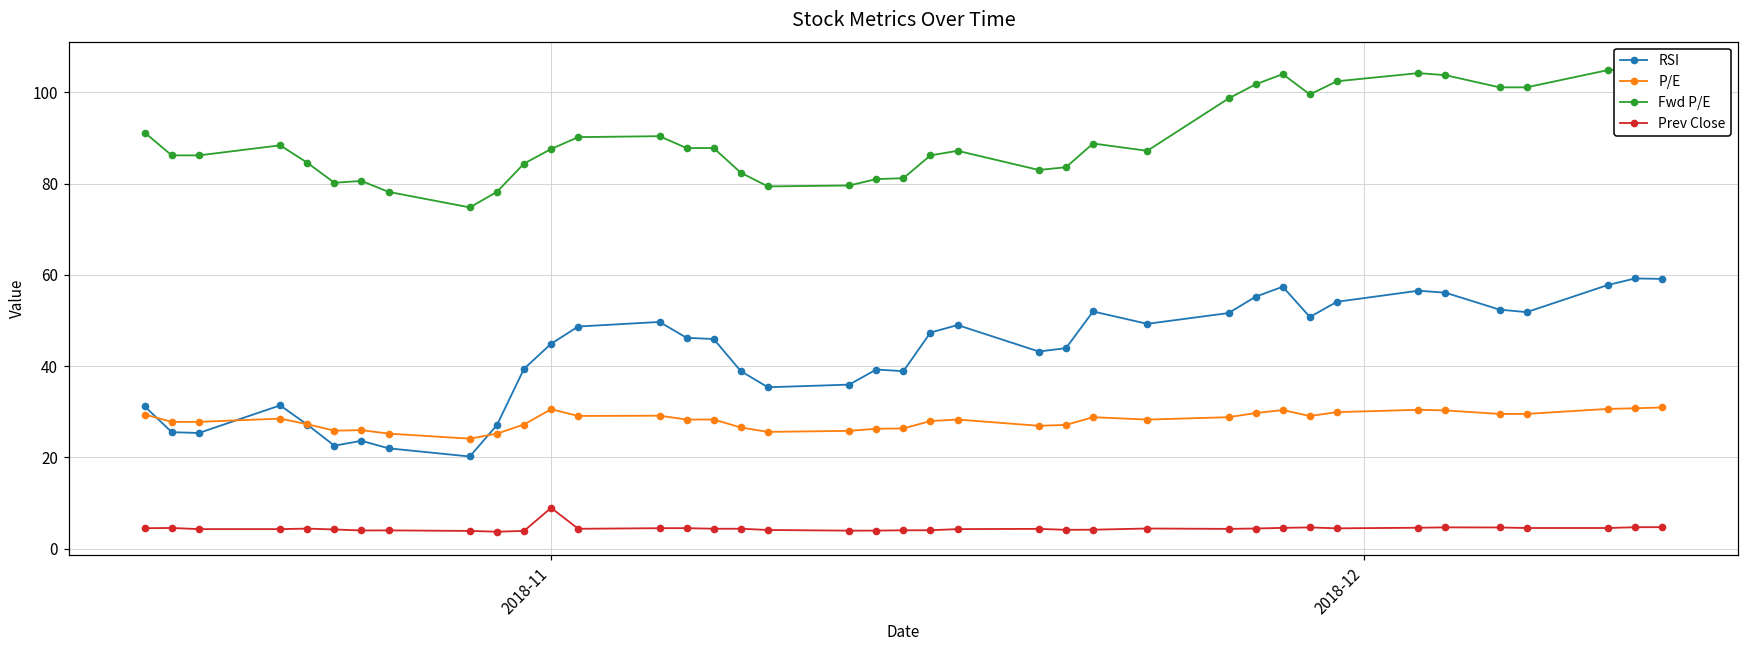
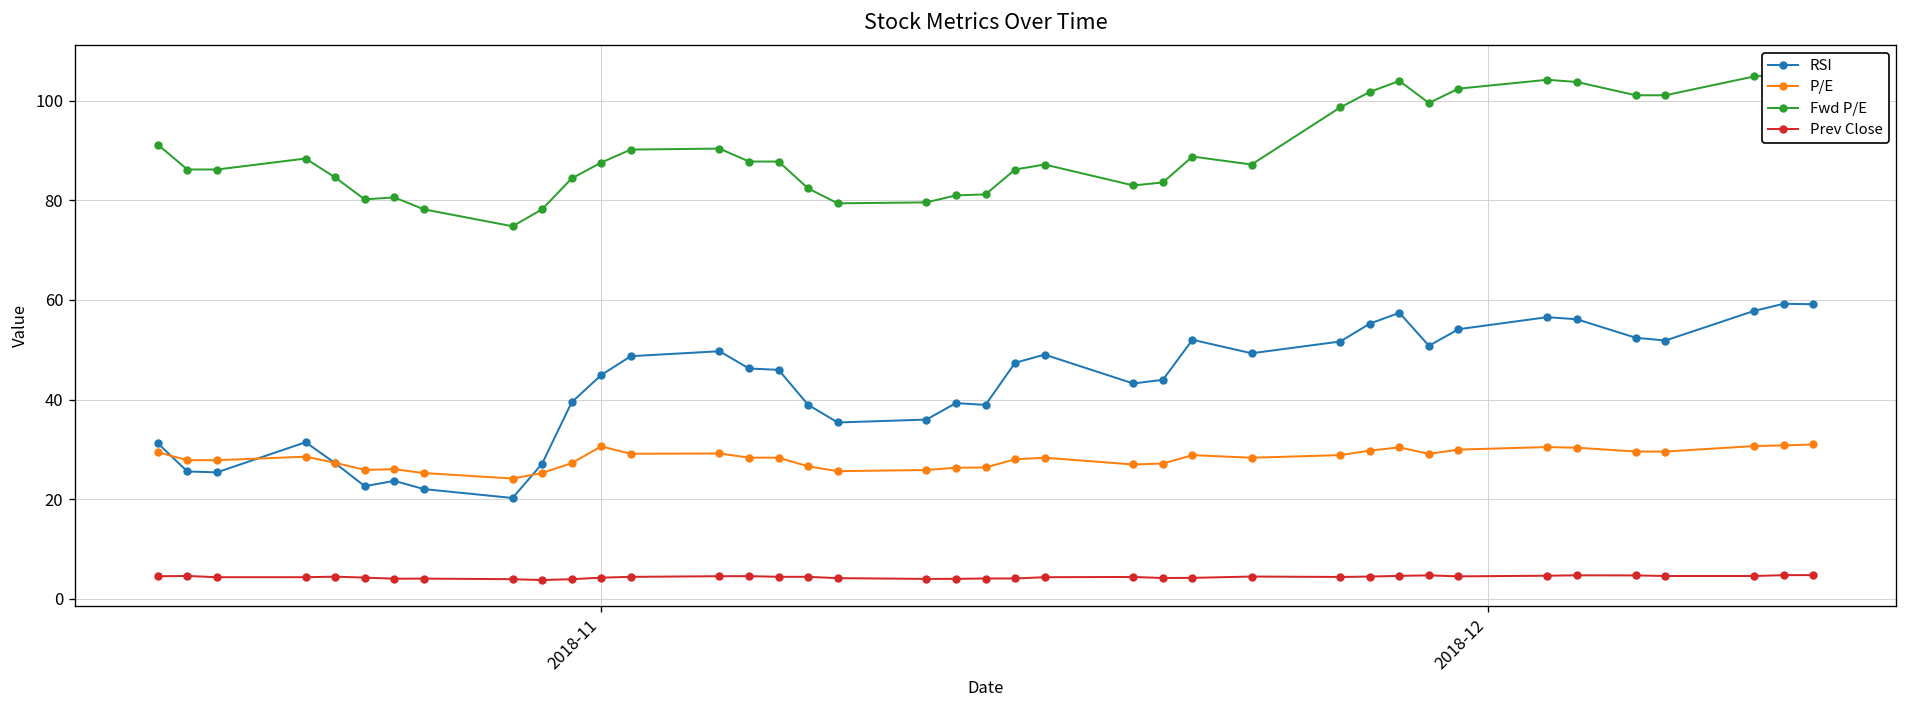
Prev Close, 2018-11: 9 -> 4
